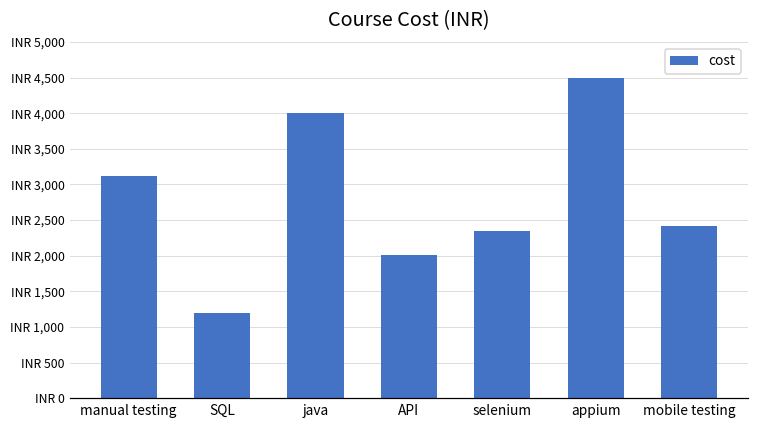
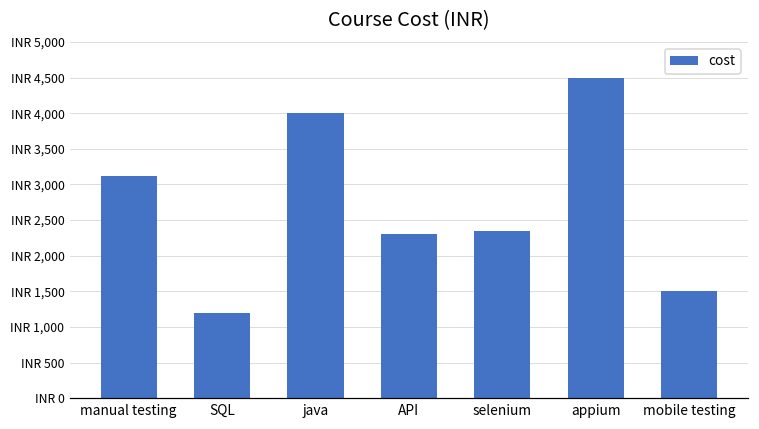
API: INR 2,000 -> INR 2,300
mobile testing: INR 2,400 -> INR 1,500
